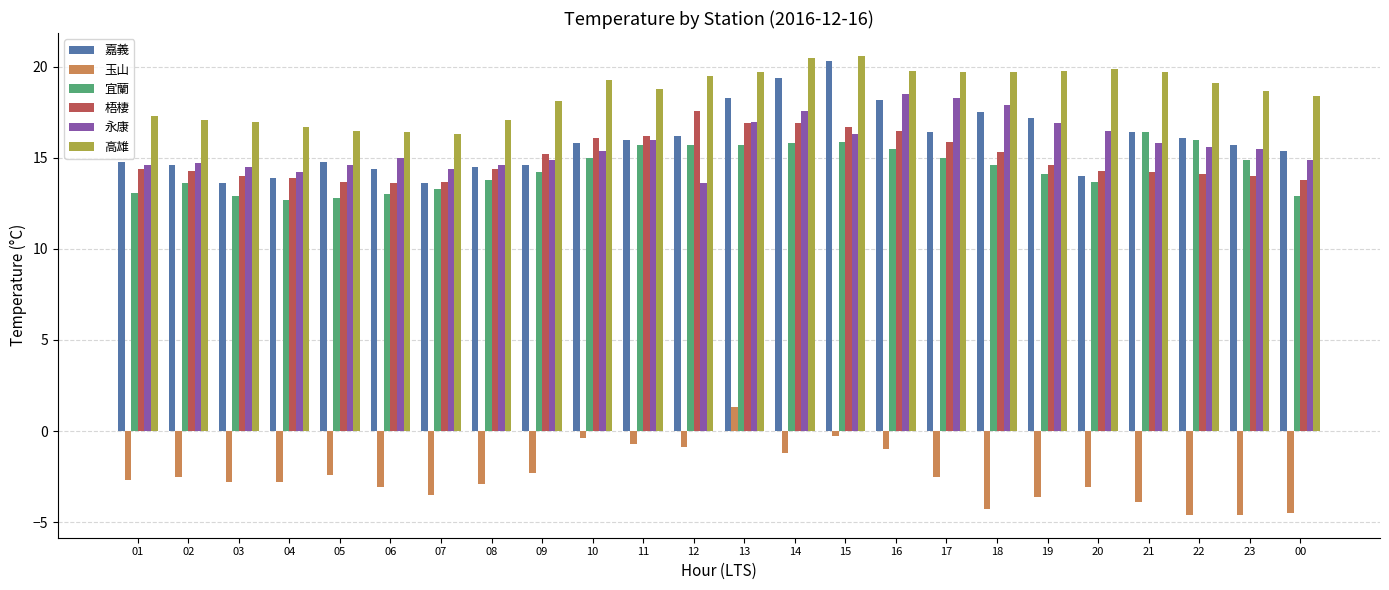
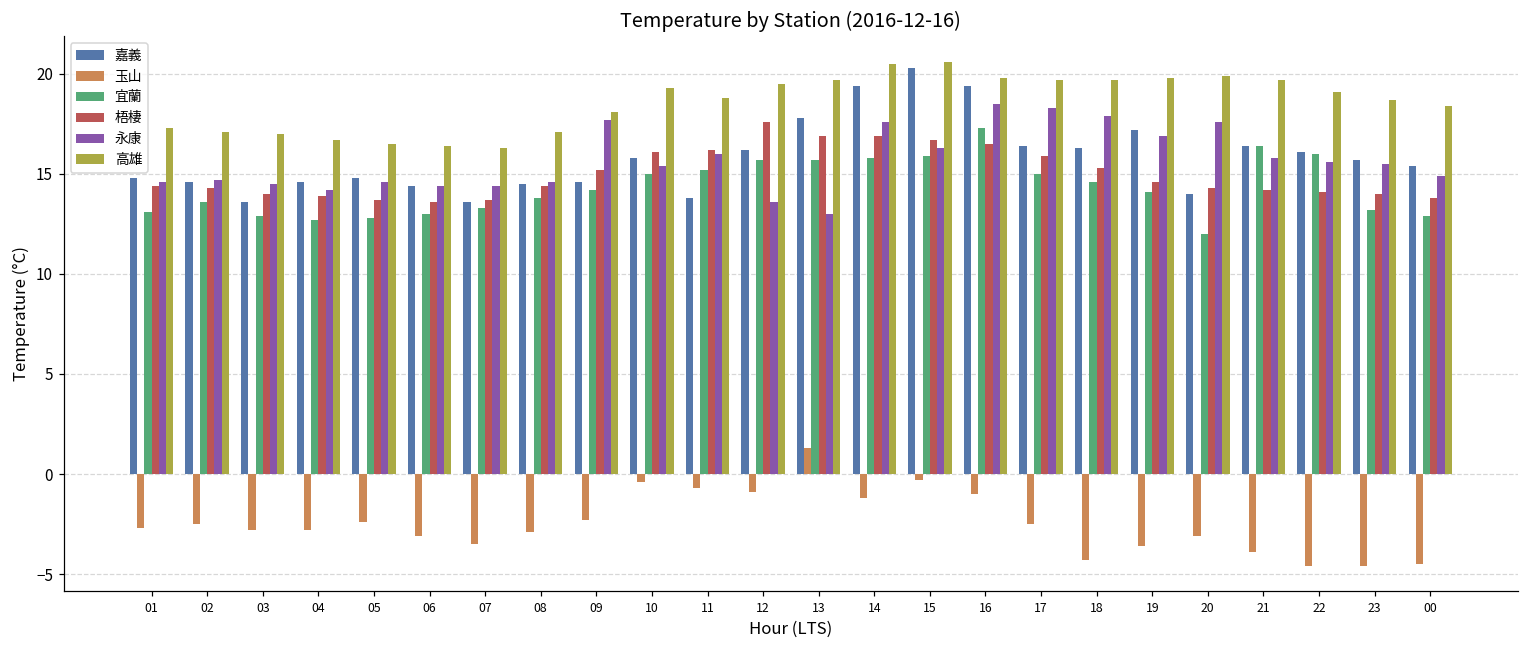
嘉義, 04: 13.9 -> 14.6
永康, 06: 15.0 -> 14.4
永康, 09: 14.9 -> 17.7
嘉義, 11: 16.0 -> 13.8
宜蘭, 11: 15.7 -> 15.2
嘉義, 13: 18.3 -> 17.8
永康, 13: 17 -> 13
嘉義, 16: 18.2 -> 19.4
宜蘭, 16: 15.5 -> 17.3
嘉義, 18: 17.5 -> 16.3
宜蘭, 20: 13.7 -> 12.0
永康, 20: 16.5 -> 17.6
宜蘭, 23: 14.9 -> 13.2
